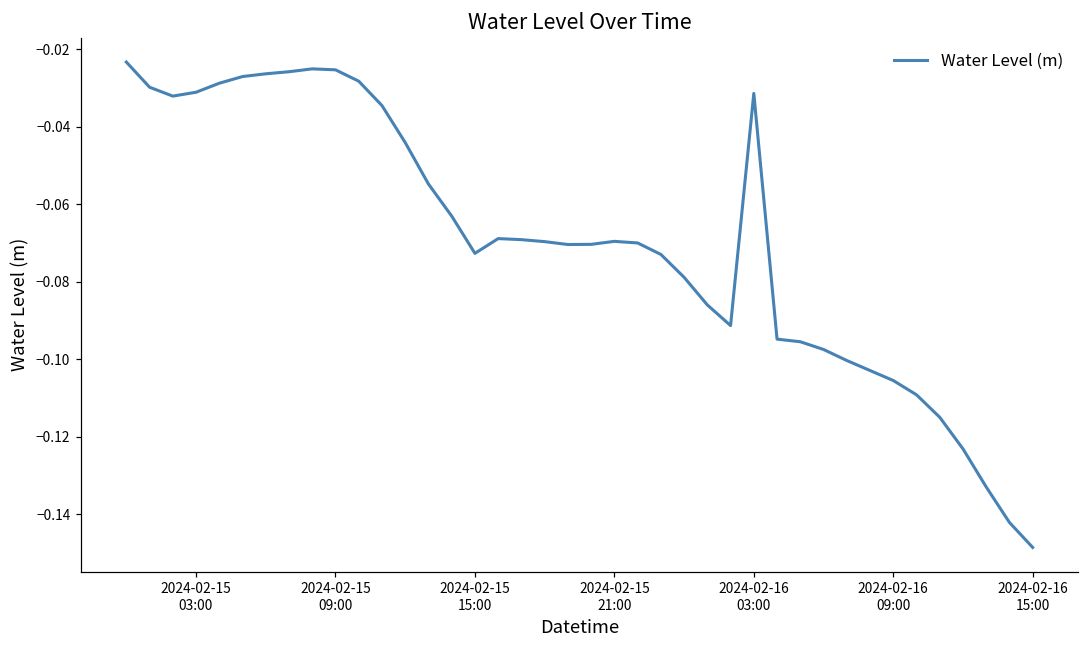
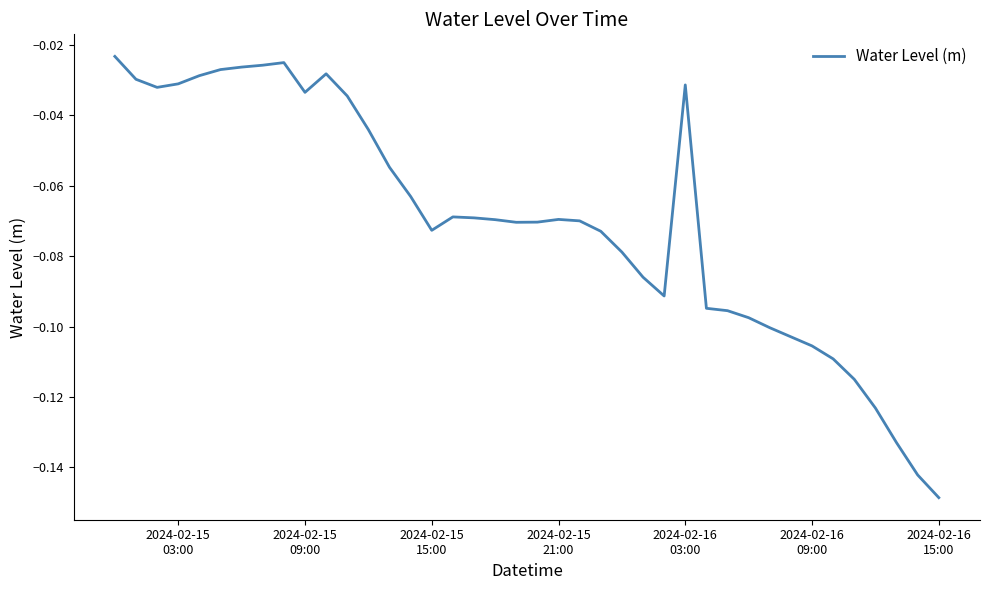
2024-02-15 09:00: -0.025 -> -0.034
